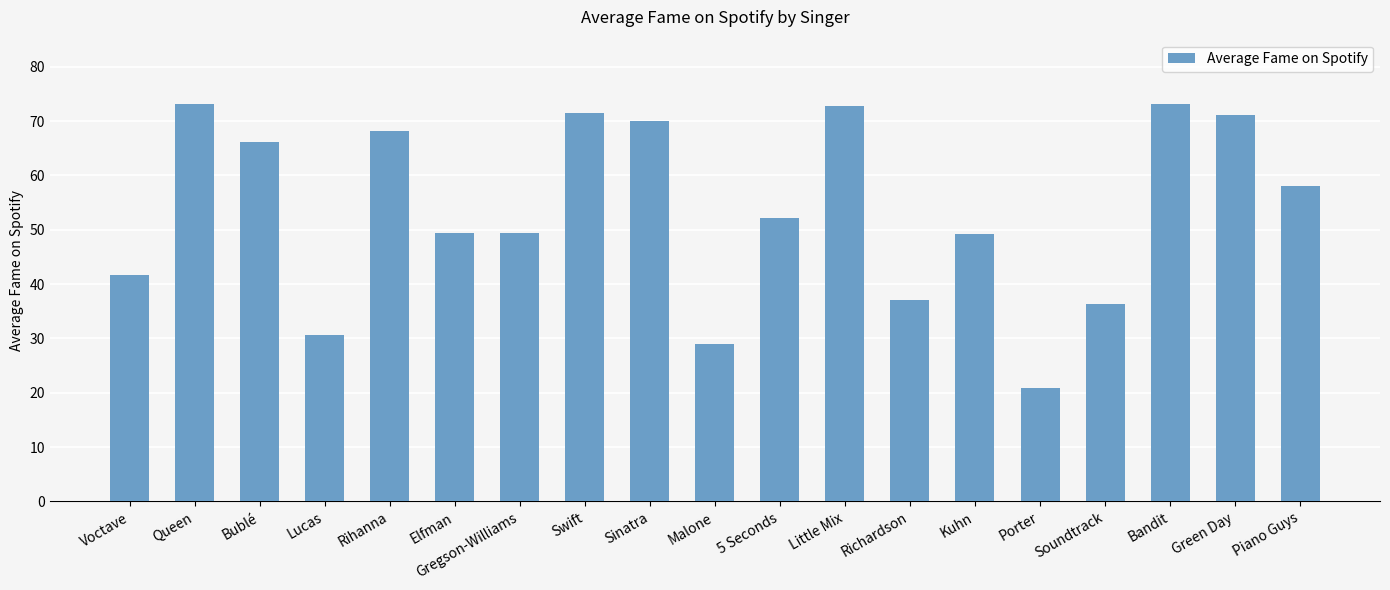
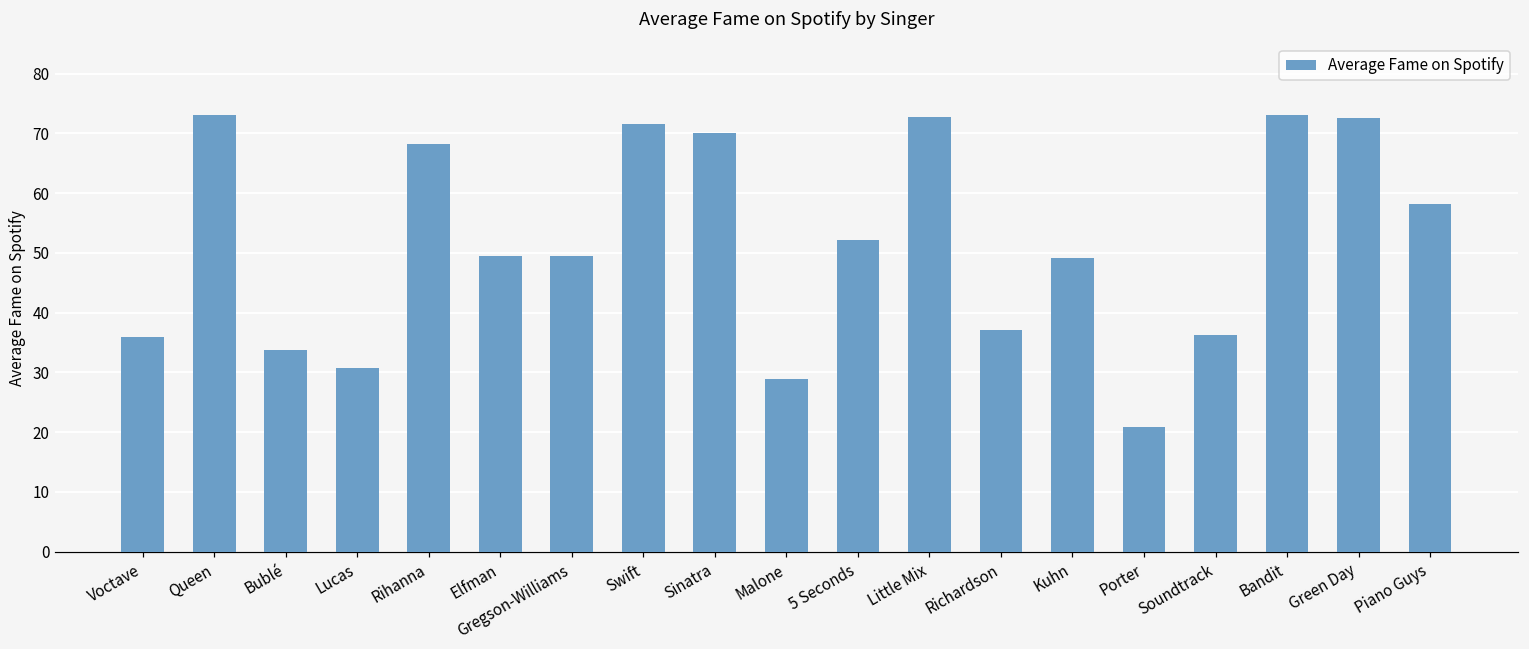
Voctave: 42 -> 36
Bublé: 66 -> 34
Green Day: 71 -> 73
